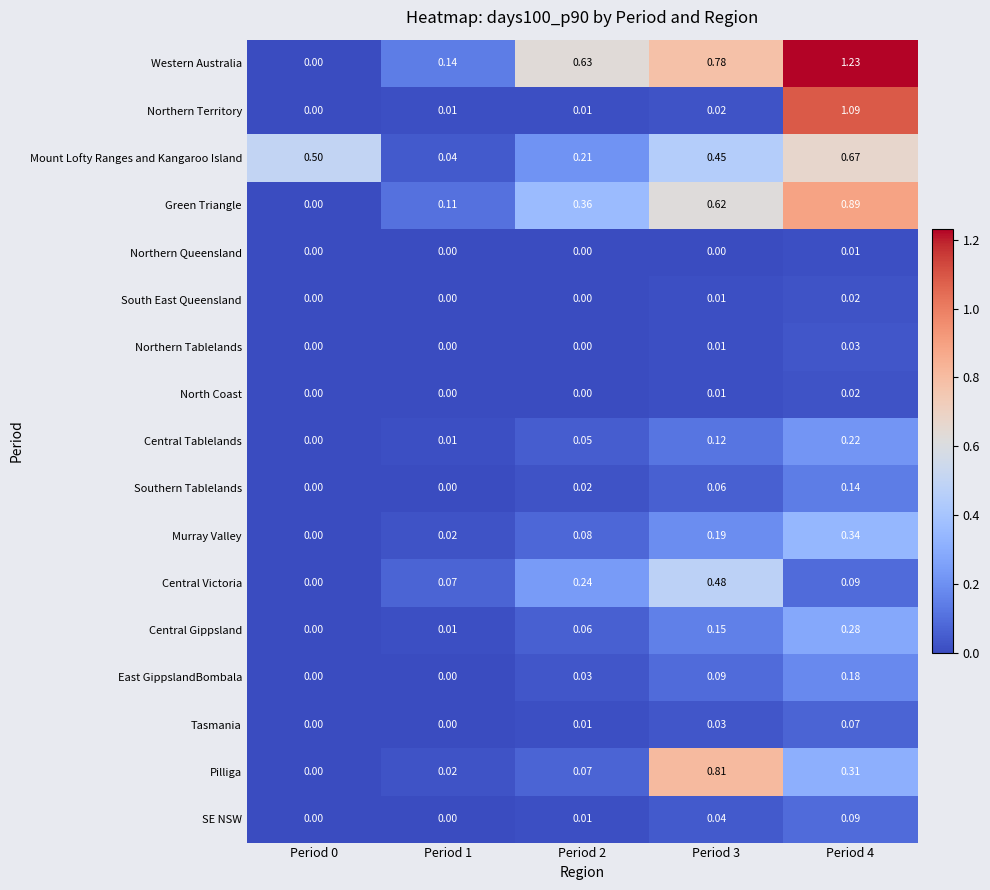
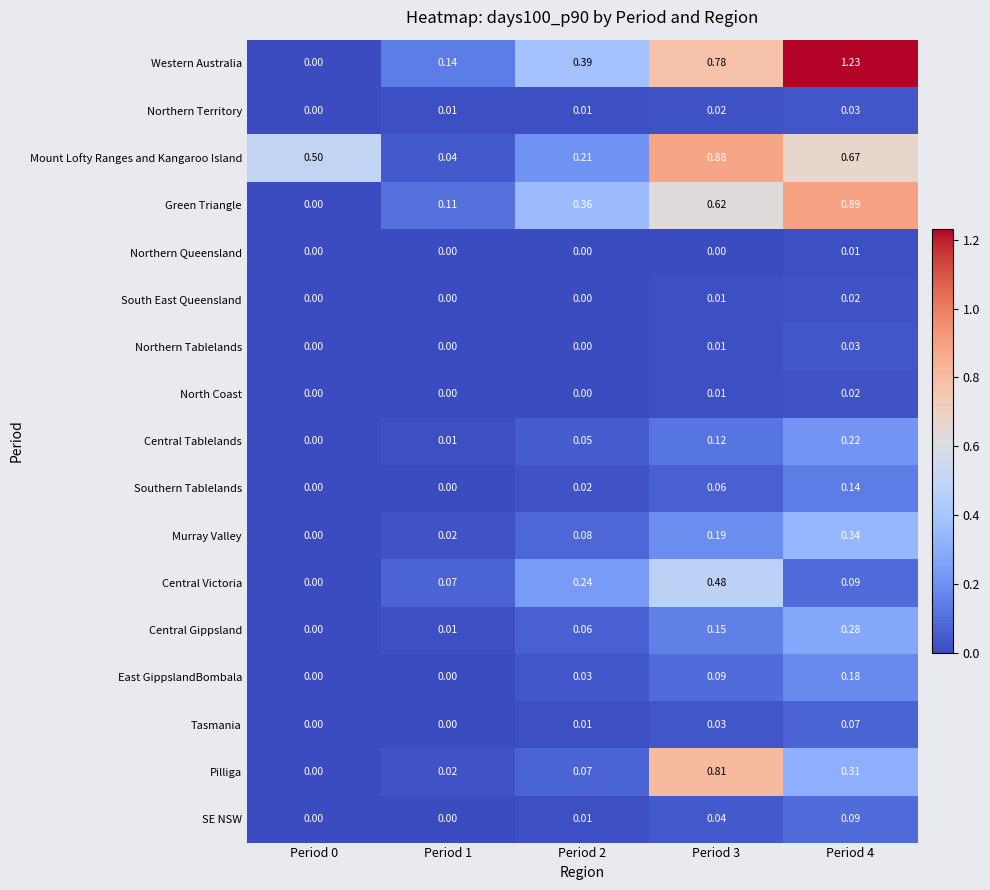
Western Australia, Period 2: 0.63 -> 0.39
Northern Territory, Period 4: 1.09 -> 0.03
Mount Lofty Ranges and Kangaroo Island, Period 3: 0.45 -> 0.88
